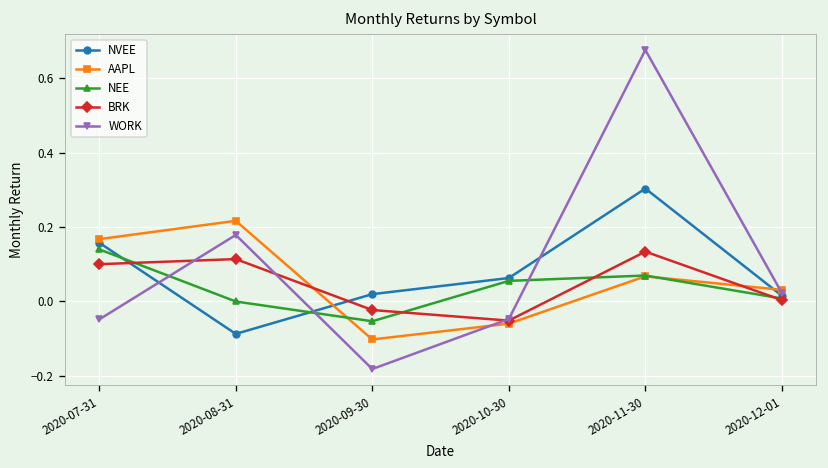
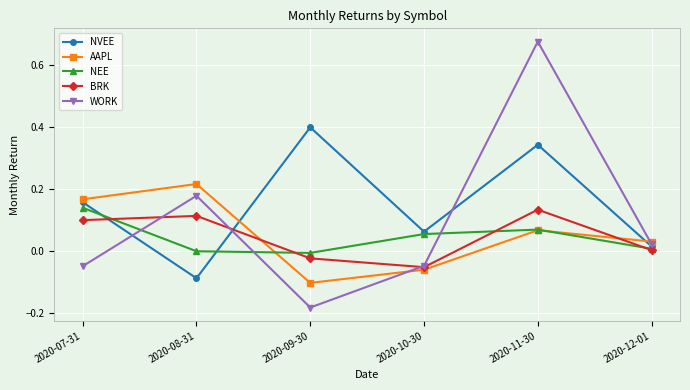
NVEE, 2020-09-30: 0.02 -> 0.40
NEE, 2020-09-30: -0.05 -> -0.01
NVEE, 2020-11-30: 0.30 -> 0.34
